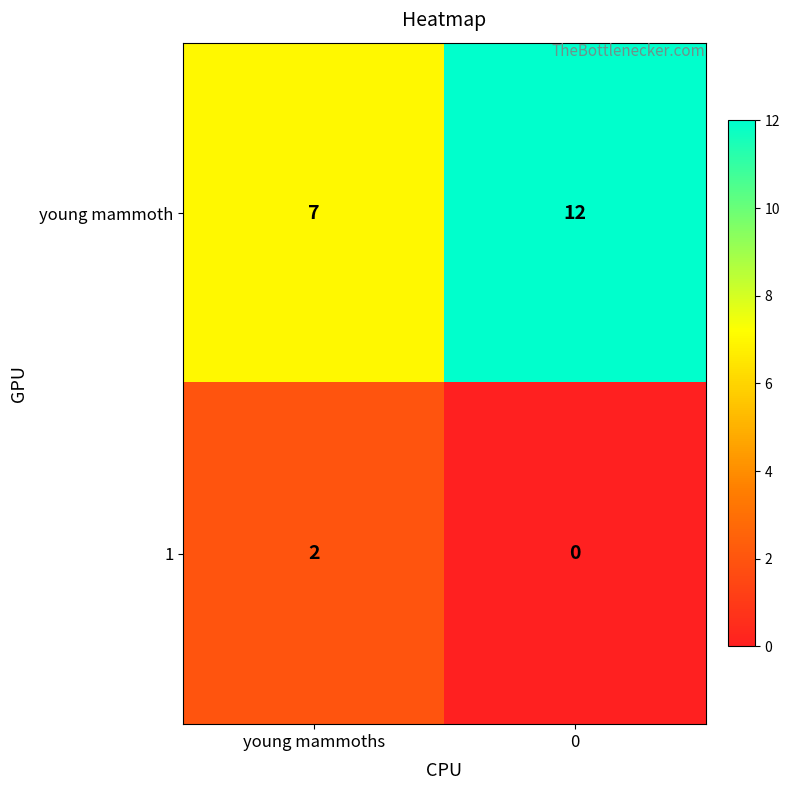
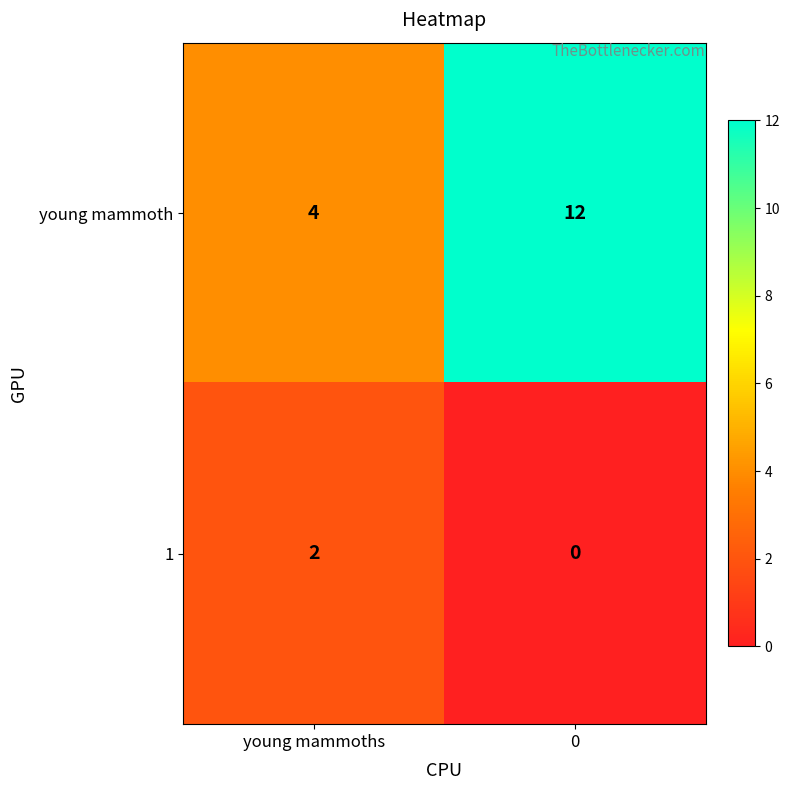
young mammoth, young mammoths: 7 -> 4
